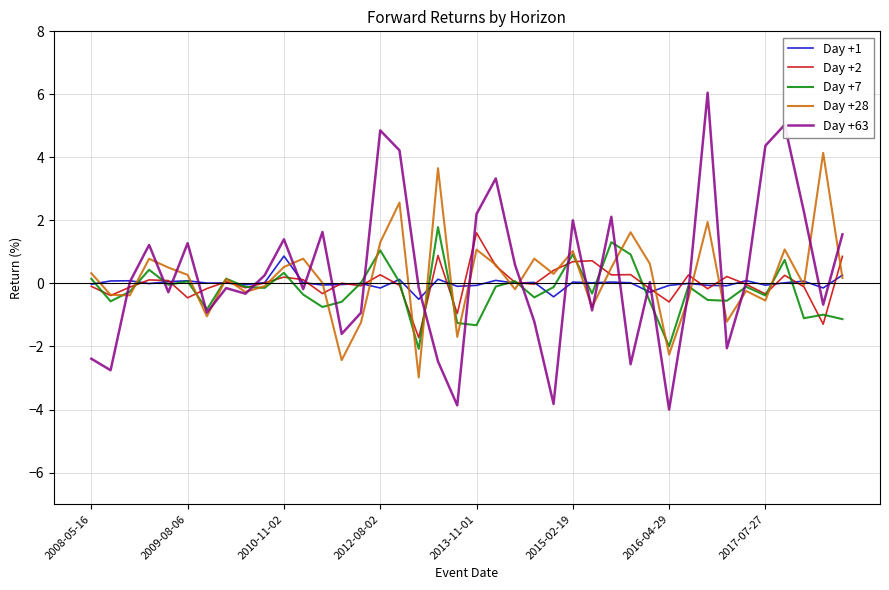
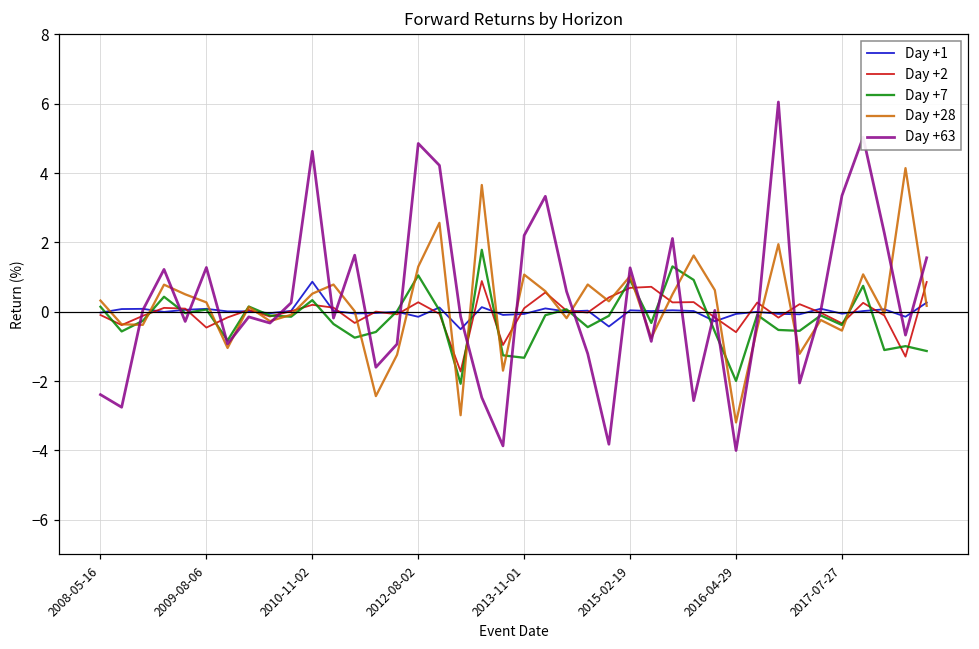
Day +63, 2010-11-02: 1.4 -> 4.6
Day +2, 2013-11-01: 1.6 -> 0.1
Day +63, 2015-02-19: 2.0 -> 1.3
Day +28, 2016-04-29: -2.3 -> -3.2
Day +63, 2017-07-27: 4.4 -> 3.3
